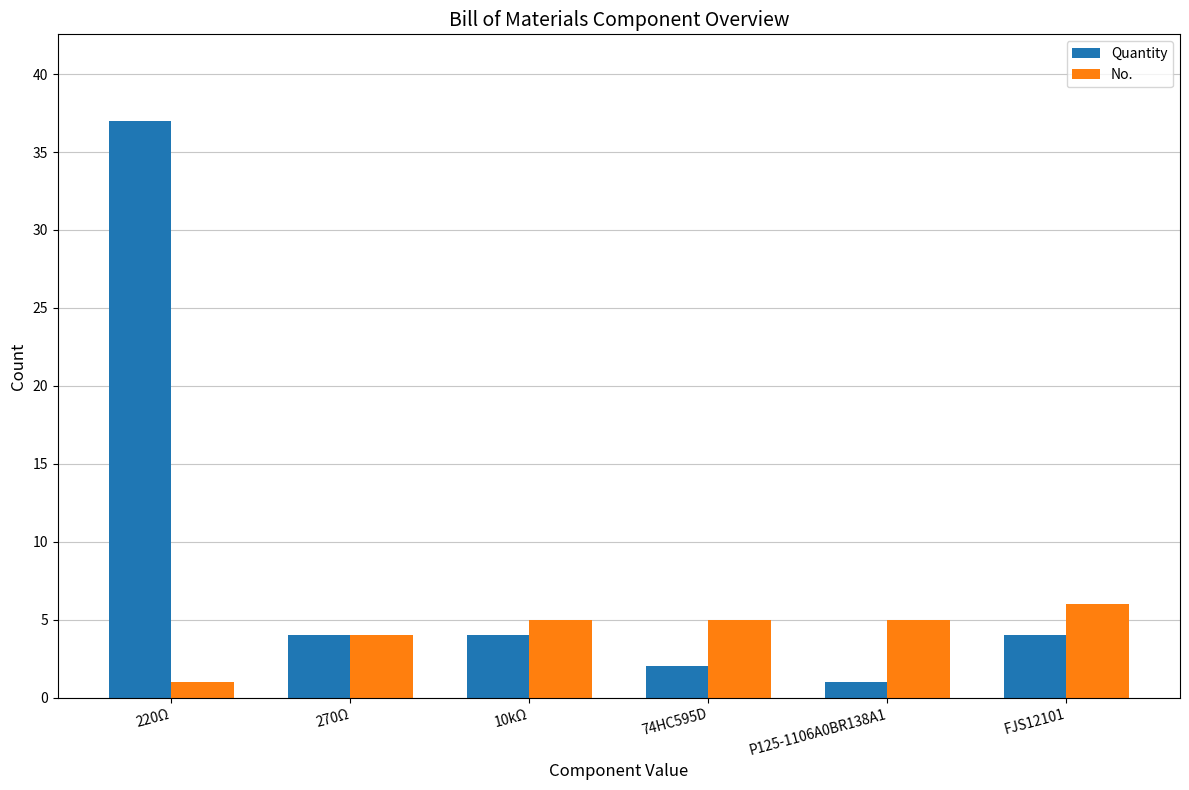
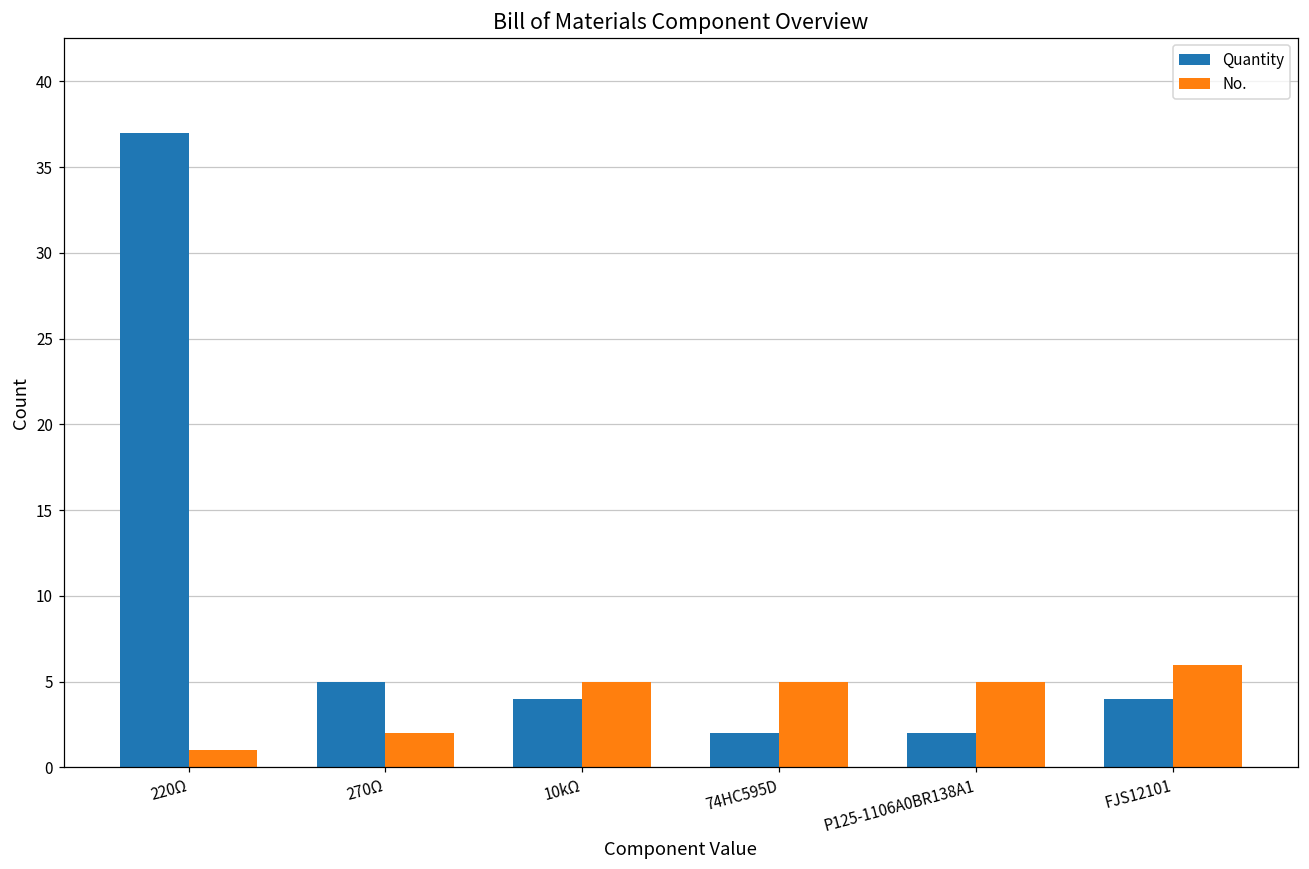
Quantity, 270Ω: 4 -> 5
No., 270Ω: 4 -> 2
Quantity, P125-1106A0BR138A1: 1 -> 2
